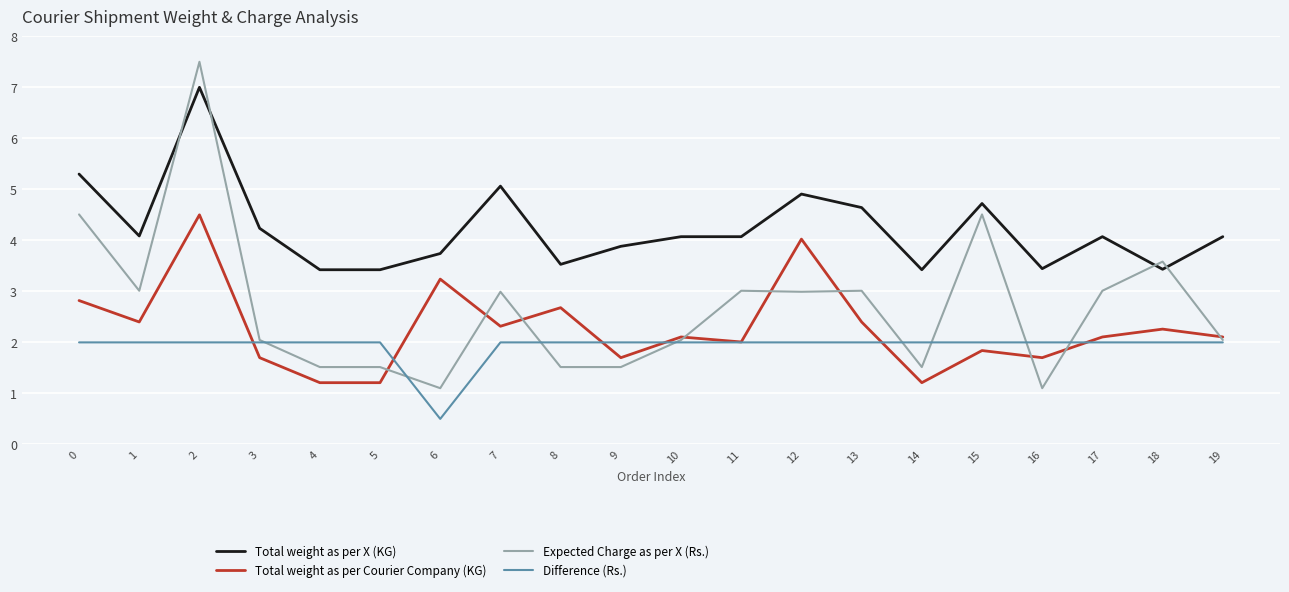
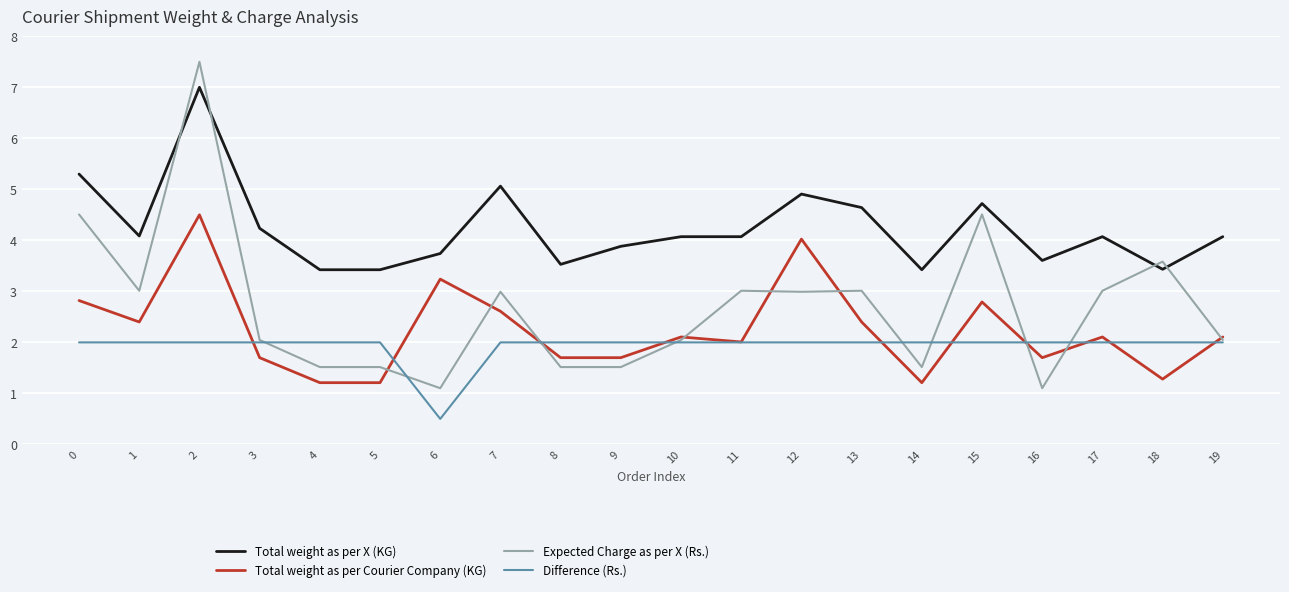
Total weight as per Courier Company (KG), 7: 2.3 -> 2.6
Total weight as per Courier Company (KG), 8: 2.7 -> 1.7
Total weight as per Courier Company (KG), 15: 1.8 -> 2.8
Total weight as per X (KG), 16: 3.4 -> 3.6
Total weight as per Courier Company (KG), 18: 2.3 -> 1.3
